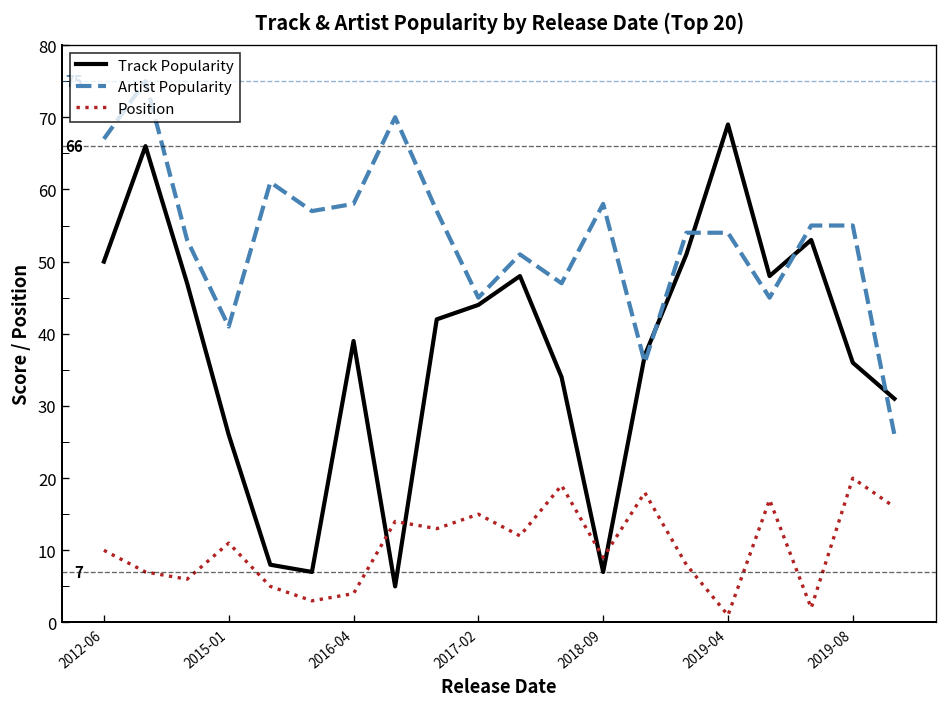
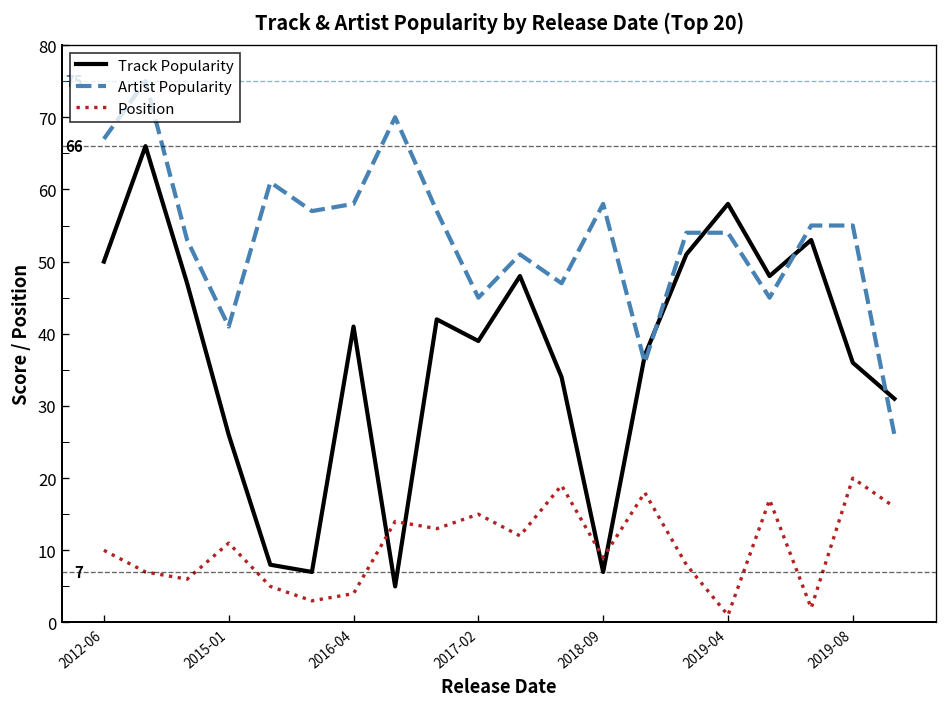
Track Popularity, 2016-04: 39 -> 41
Track Popularity, 2017-02: 44 -> 39
Track Popularity, 2019-04: 69 -> 58
